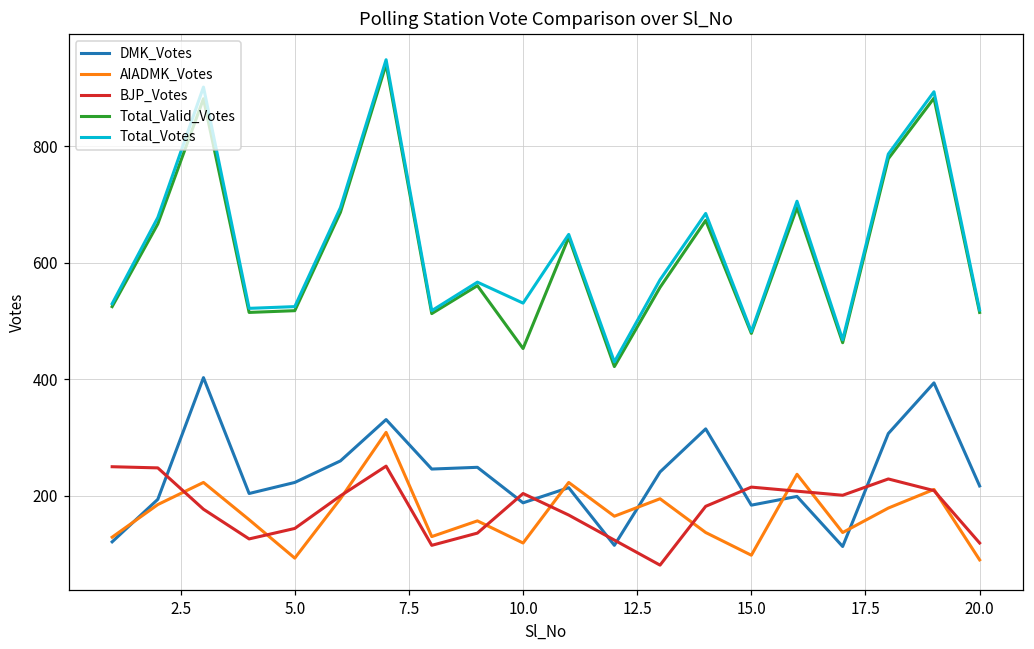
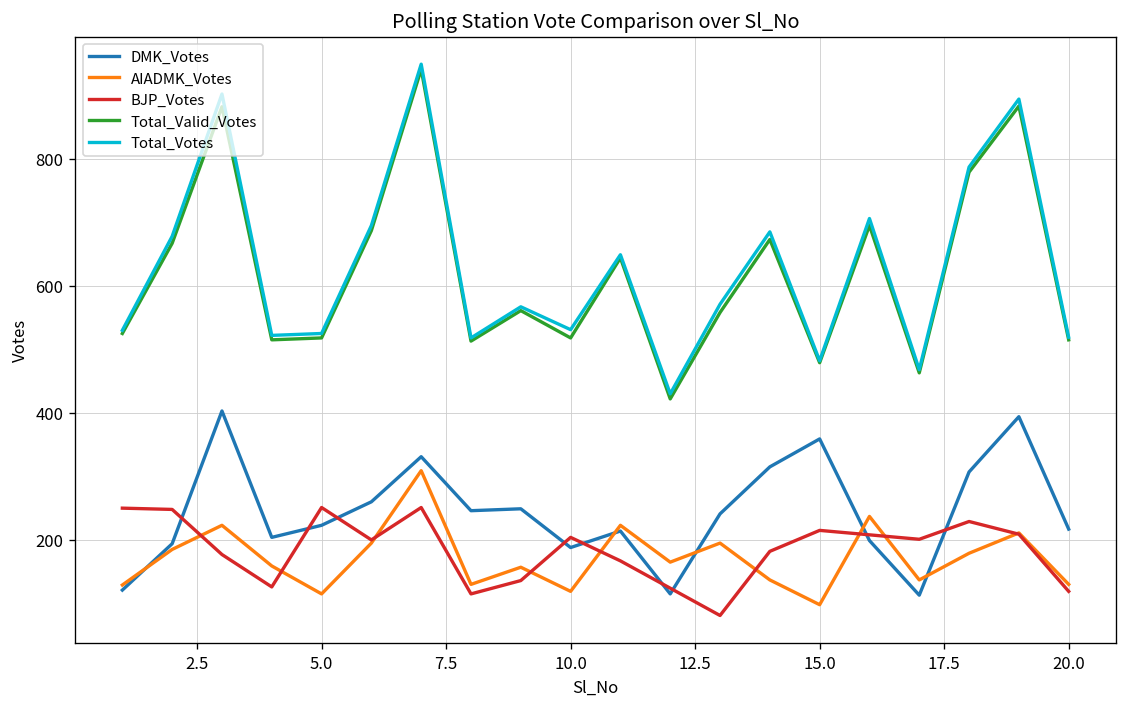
AIADMK_Votes, 5.0: 90 -> 120
BJP_Votes, 5.0: 140 -> 250
Total_Valid_Votes, 10.0: 450 -> 520
DMK_Votes, 15.0: 180 -> 360
AIADMK_Votes, 20.0: 90 -> 130
